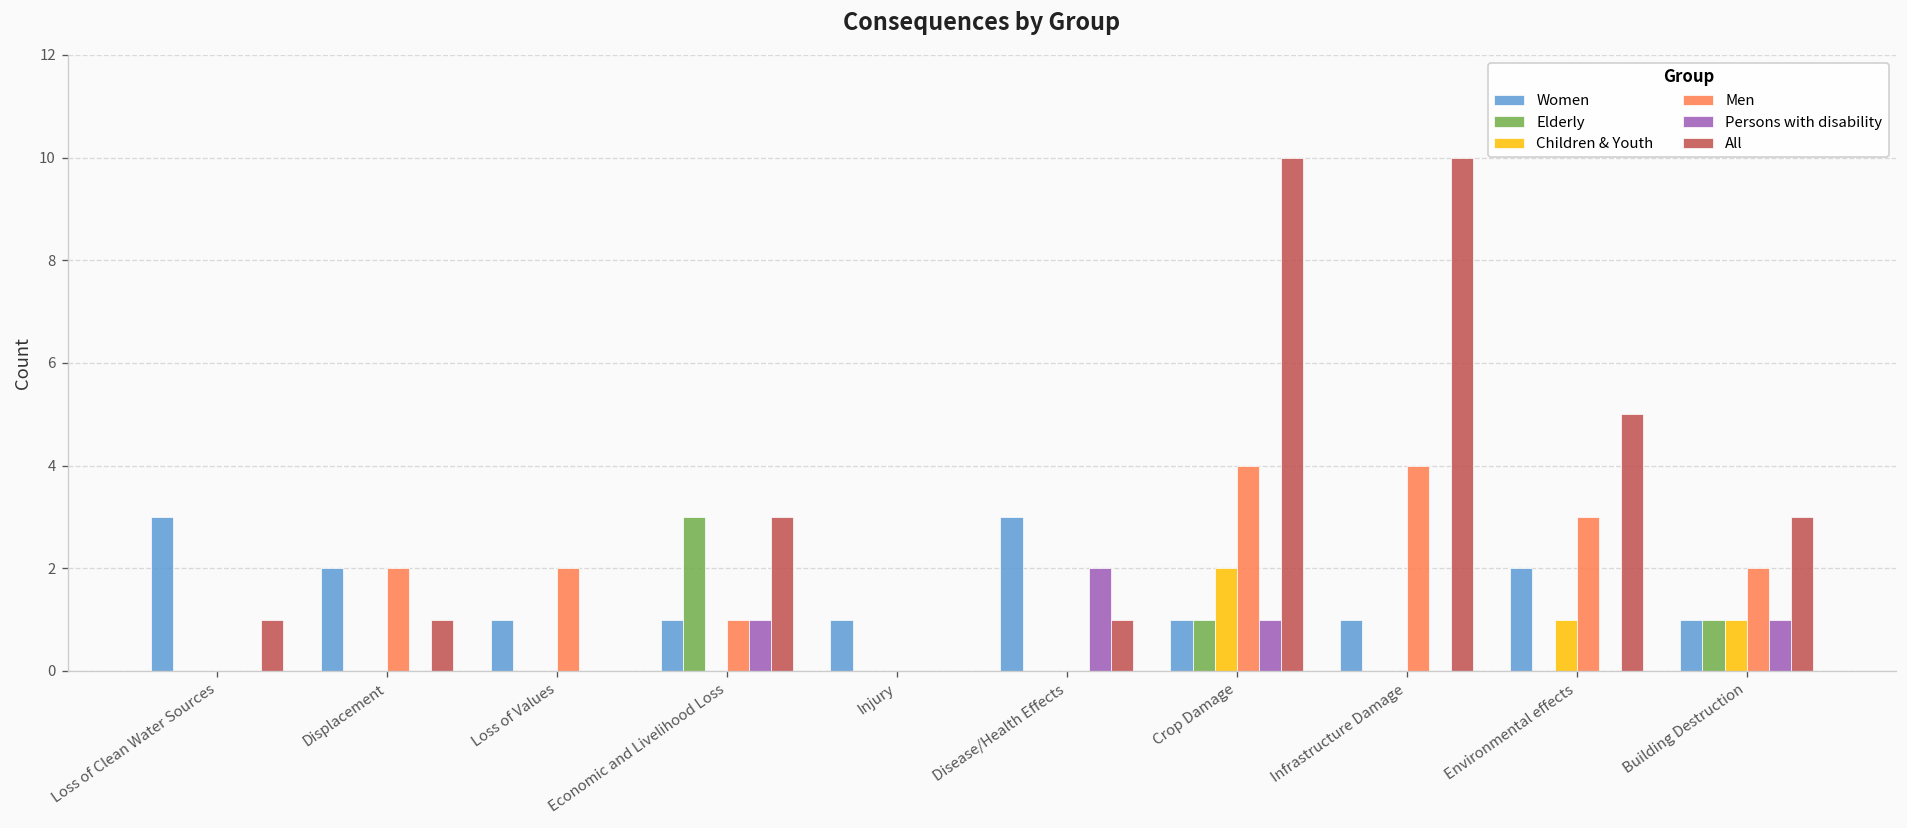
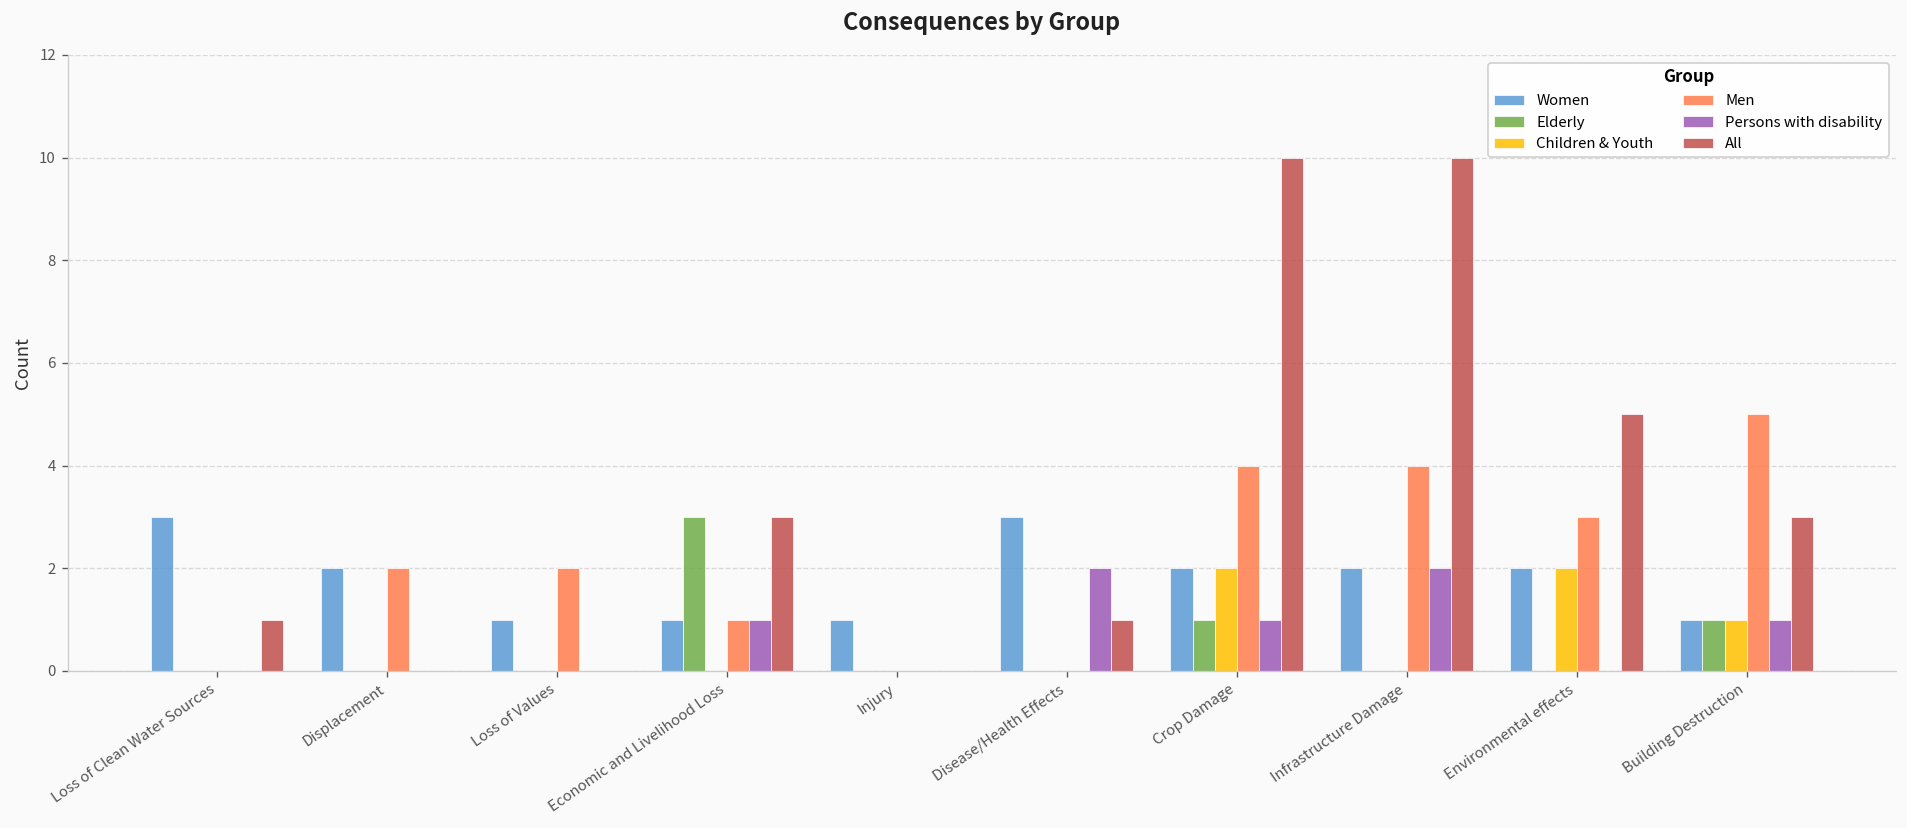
All, Displacement: 1 -> 0
Women, Crop Damage: 1 -> 2
Women, Infrastructure Damage: 1 -> 2
Persons with disability, Infrastructure Damage: 0 -> 2
Children & Youth, Environmental effects: 1 -> 2
Men, Building Destruction: 2 -> 5
